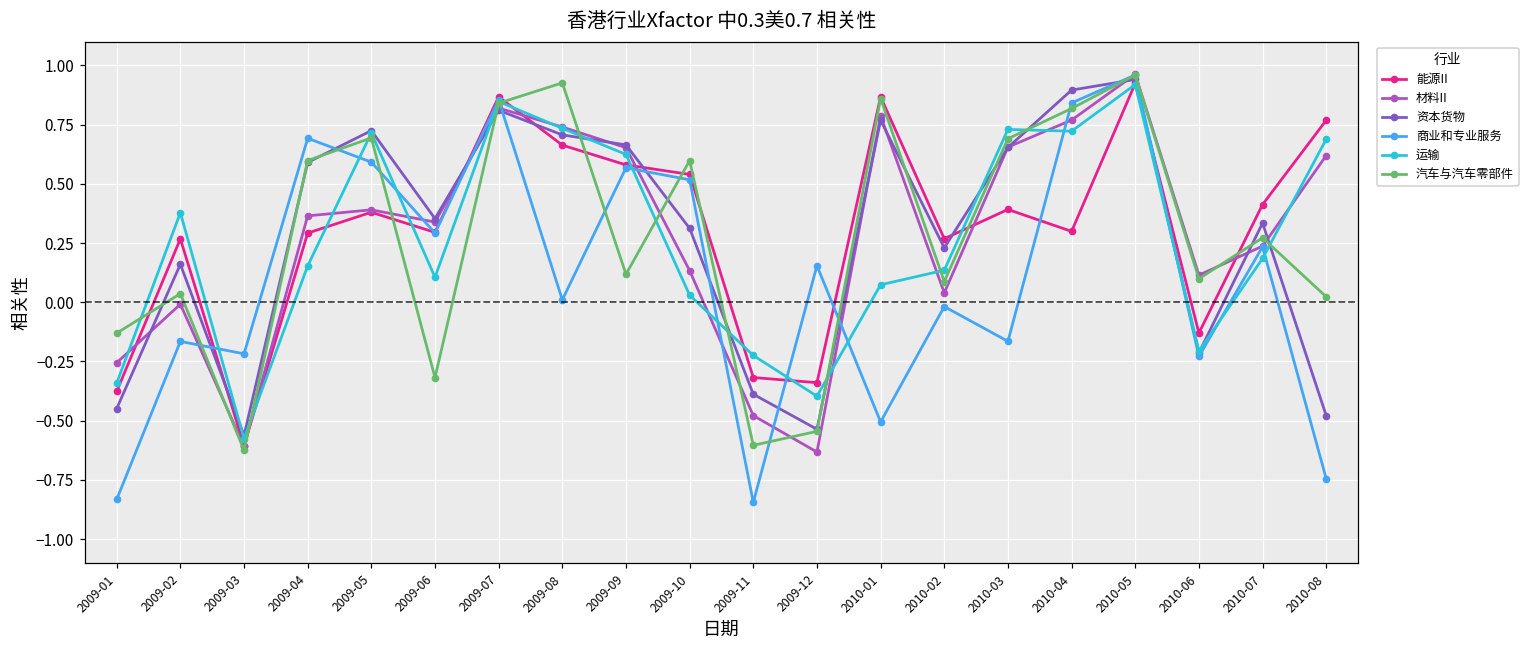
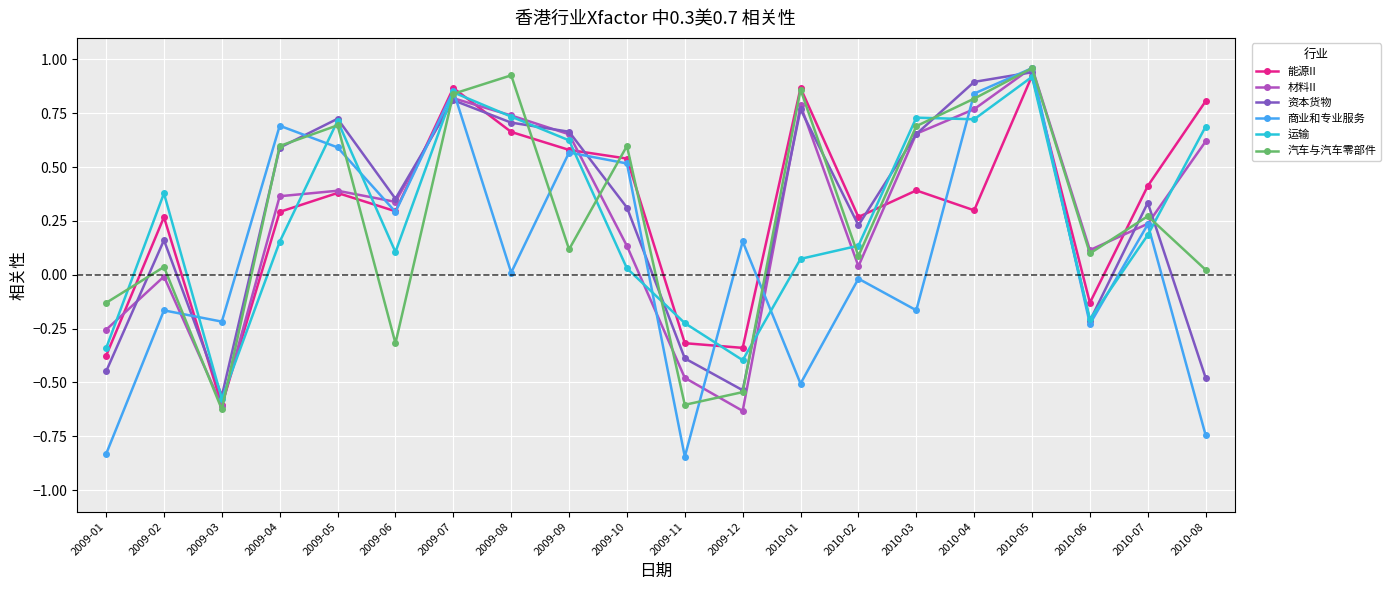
能源II, 2010-08: 0.77 -> 0.81
